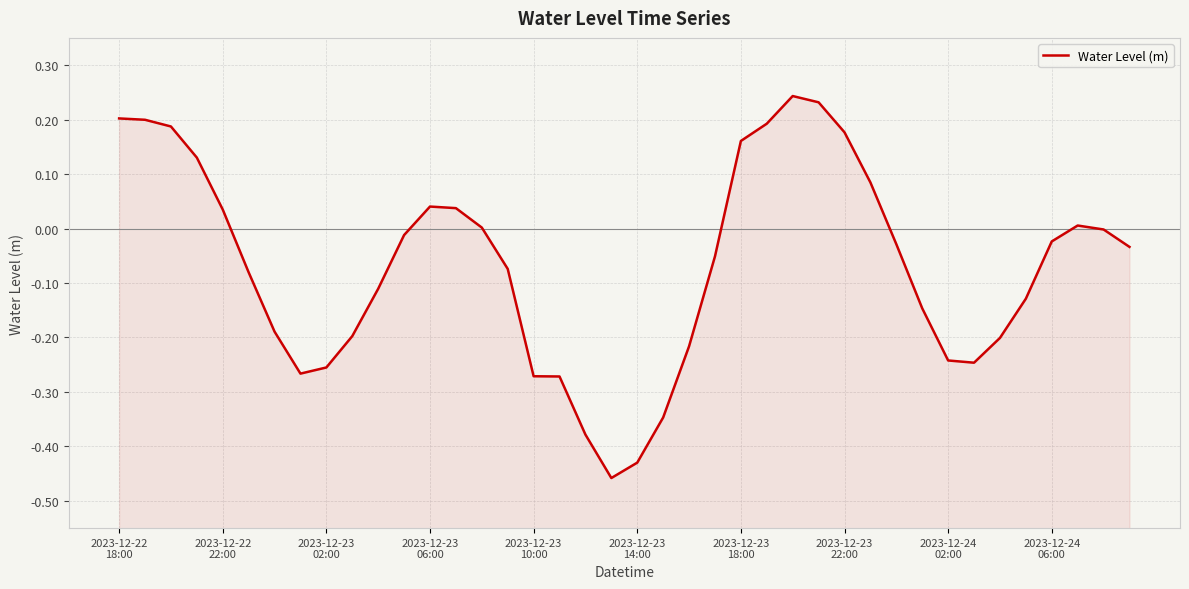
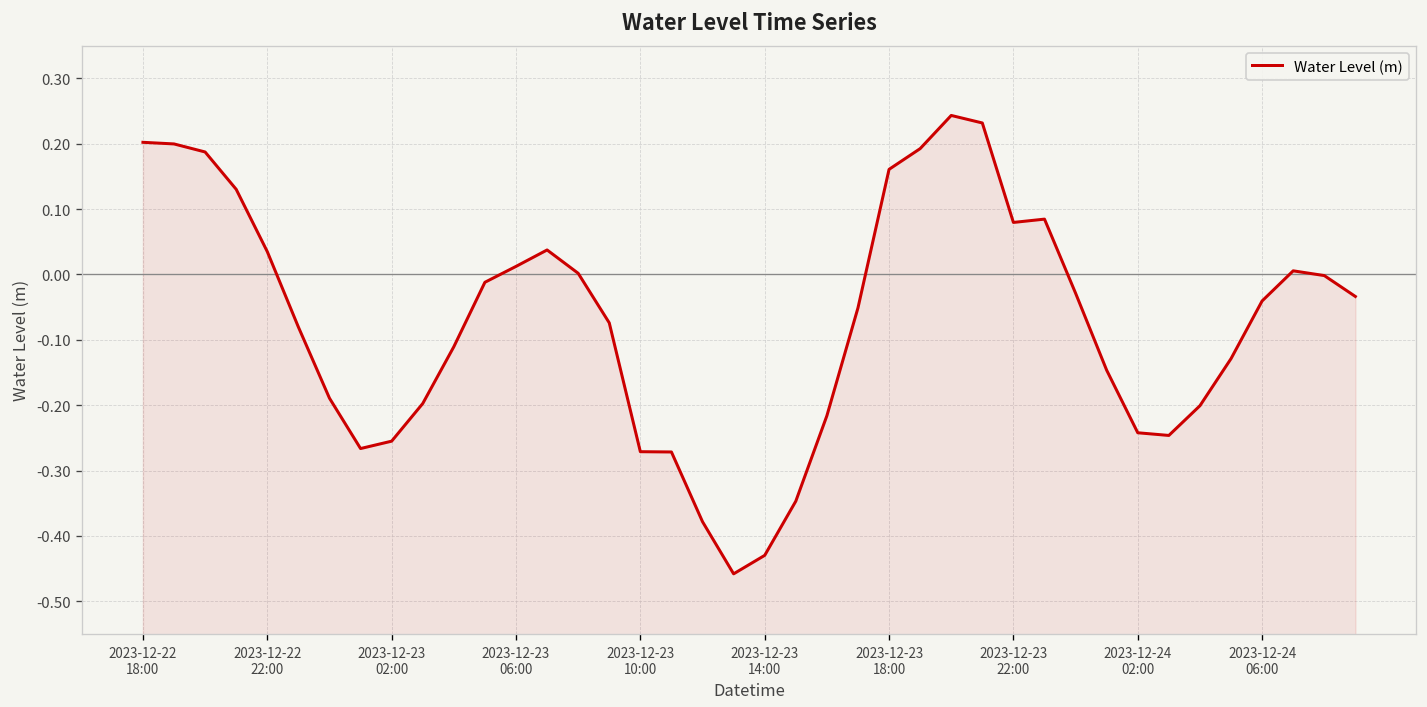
2023-12-23 06:00: 0.04 -> 0.01
2023-12-23 22:00: 0.18 -> 0.08
2023-12-24 06:00: -0.02 -> -0.04
